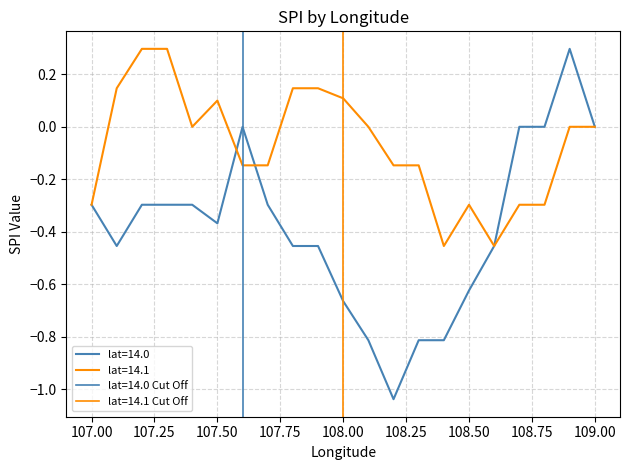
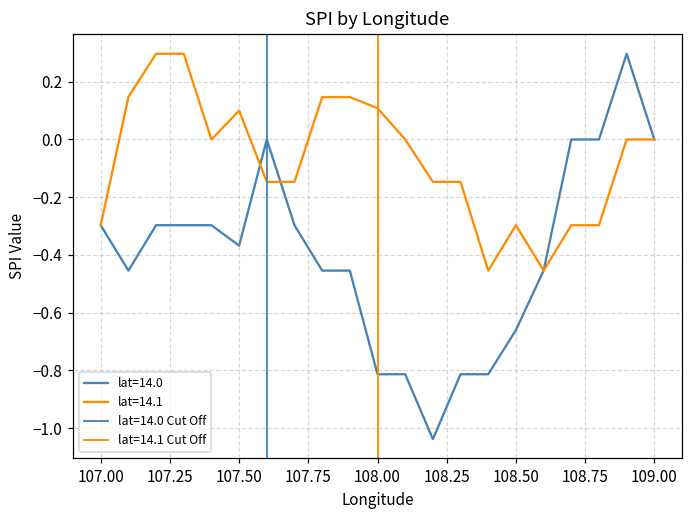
lat=14.0, 108.00: -0.66 -> -0.81
lat=14.0, 108.50: -0.62 -> -0.66
